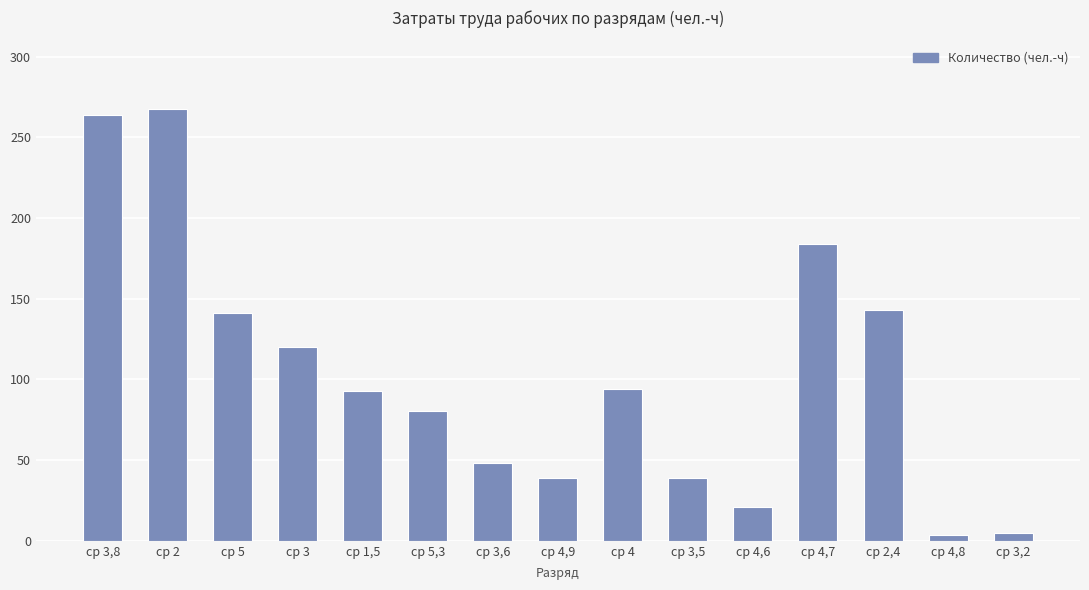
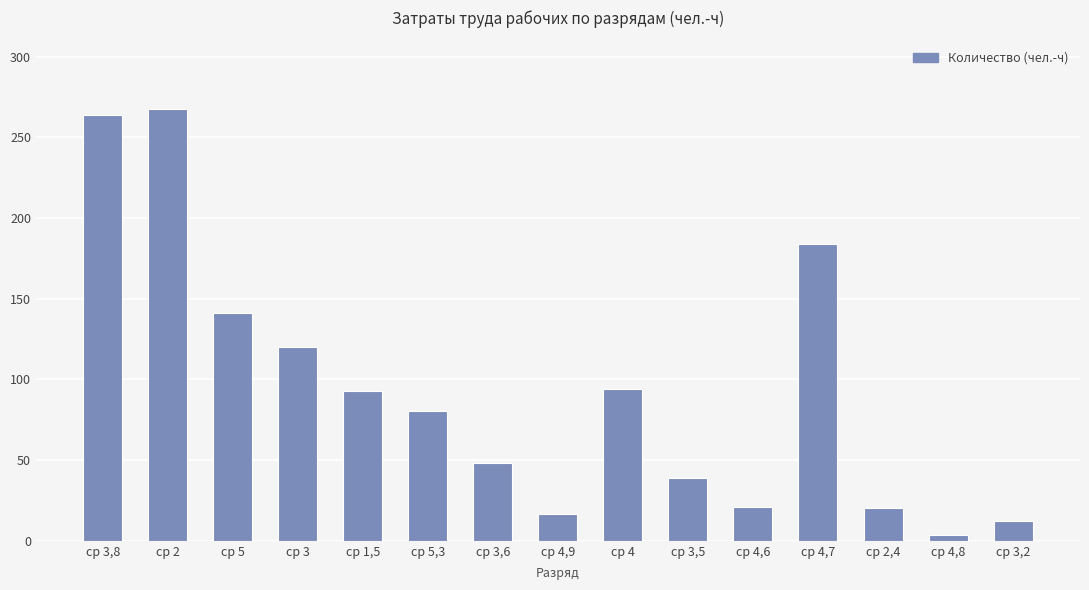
ср 4,9: 39 -> 16
ср 2,4: 143 -> 20
ср 3,2: 5 -> 12
